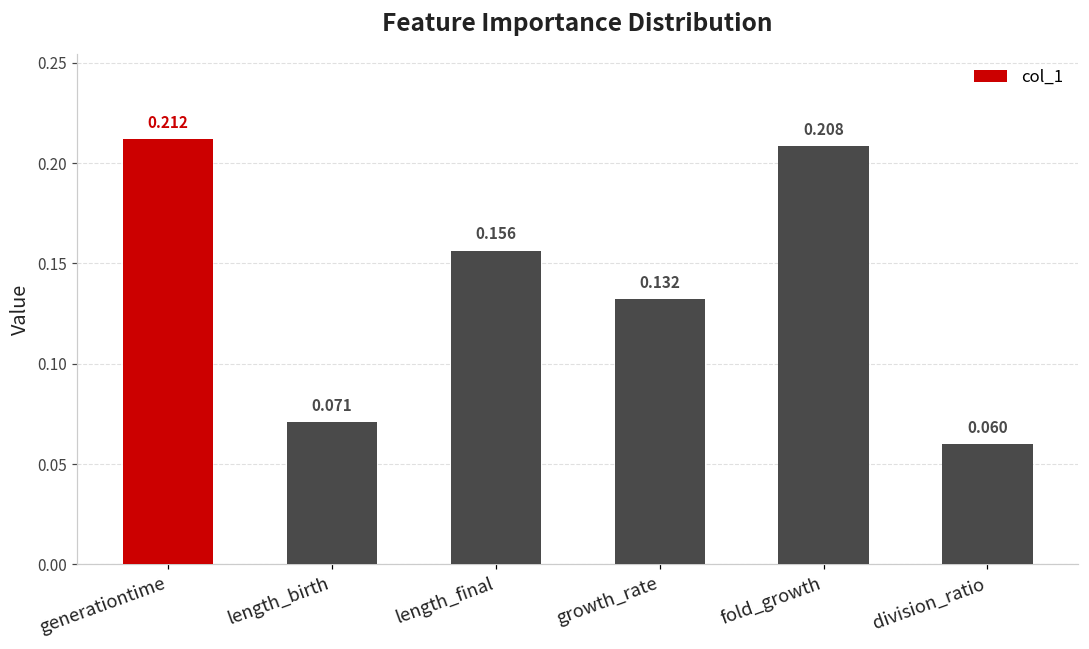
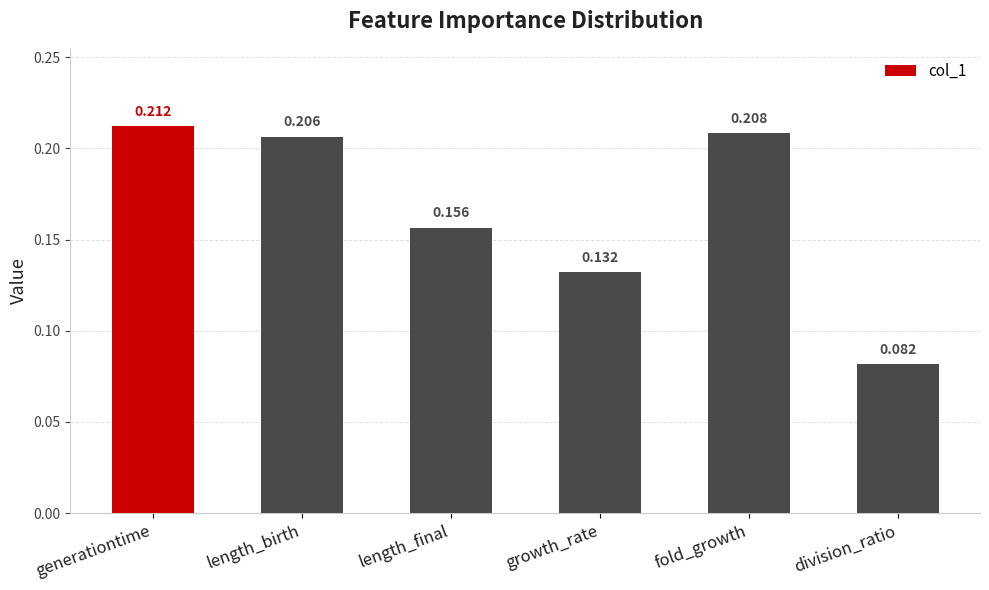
length_birth: 0.071 -> 0.206
division_ratio: 0.060 -> 0.082
